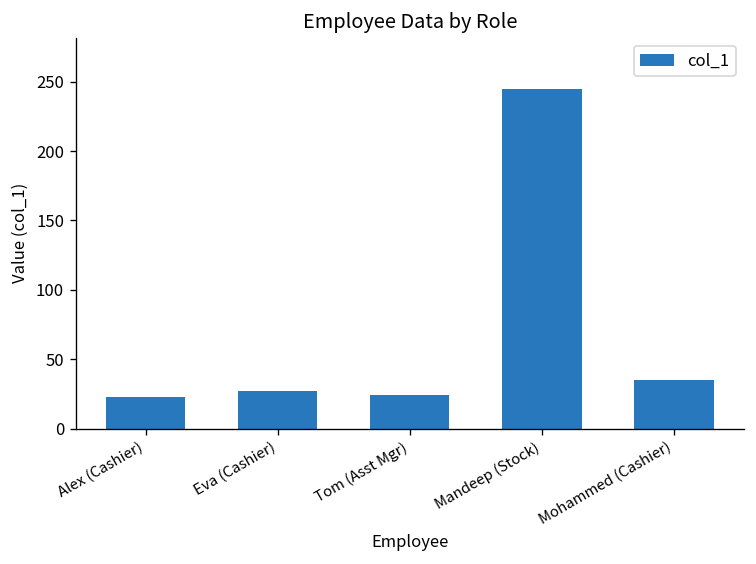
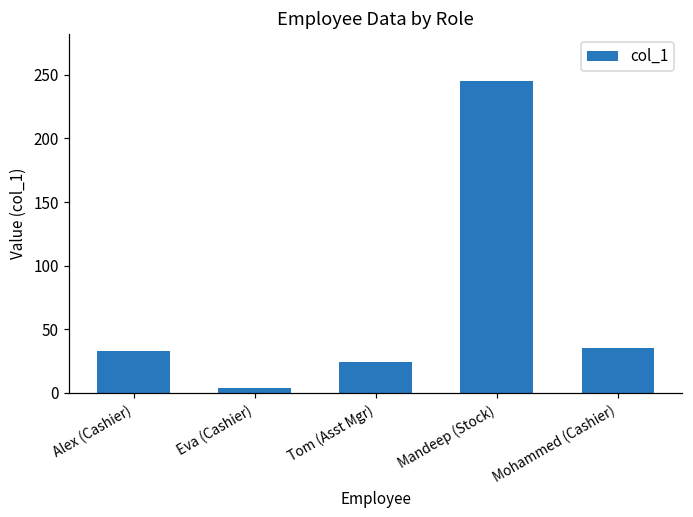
Alex (Cashier): 23 -> 33
Eva (Cashier): 27 -> 4
